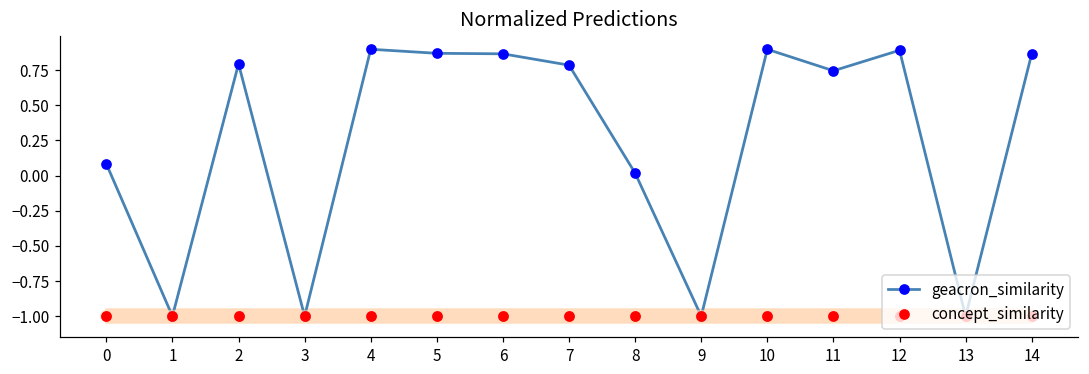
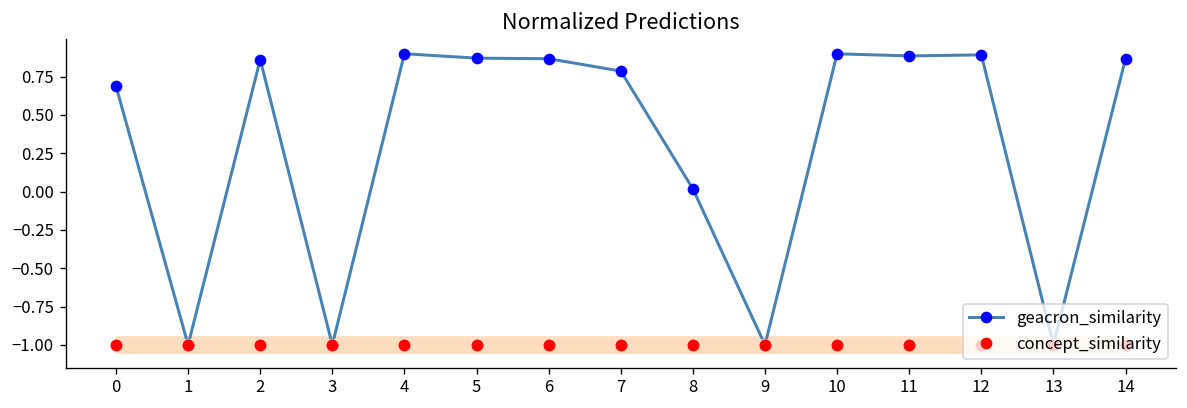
geacron_similarity, 0: 0.08 -> 0.69
geacron_similarity, 2: 0.79 -> 0.86
geacron_similarity, 11: 0.75 -> 0.88
